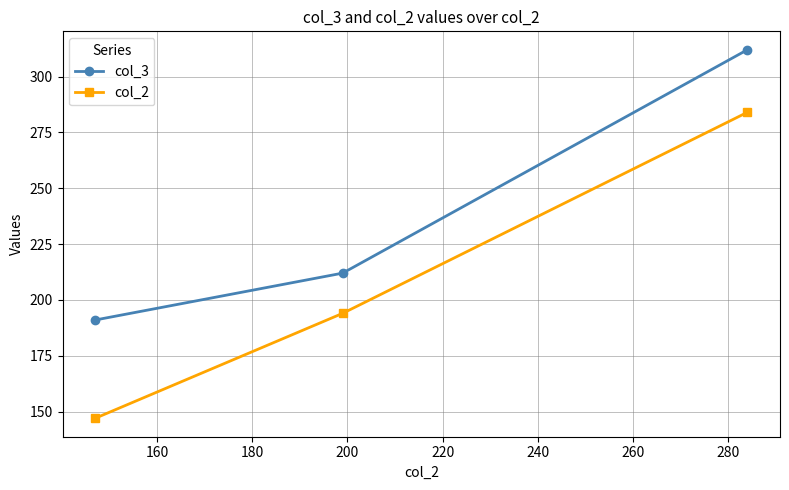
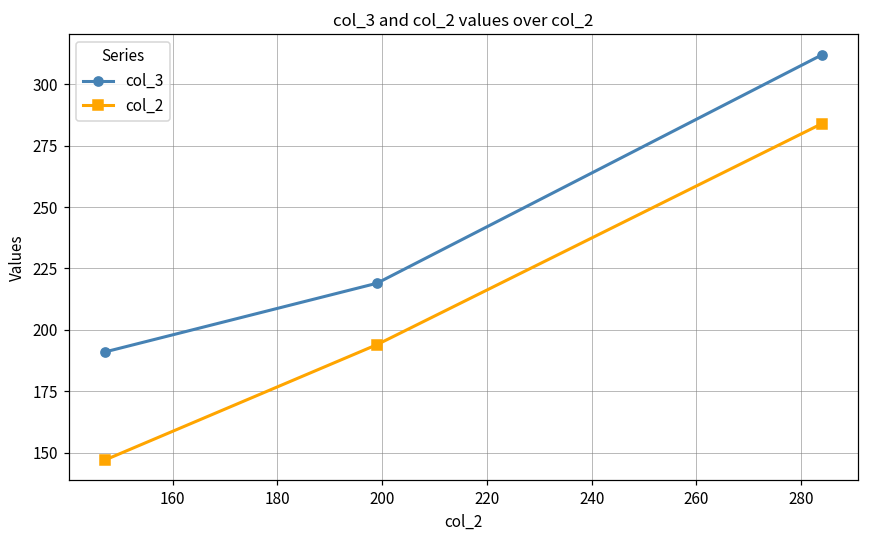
col_3, 200: 212 -> 219
